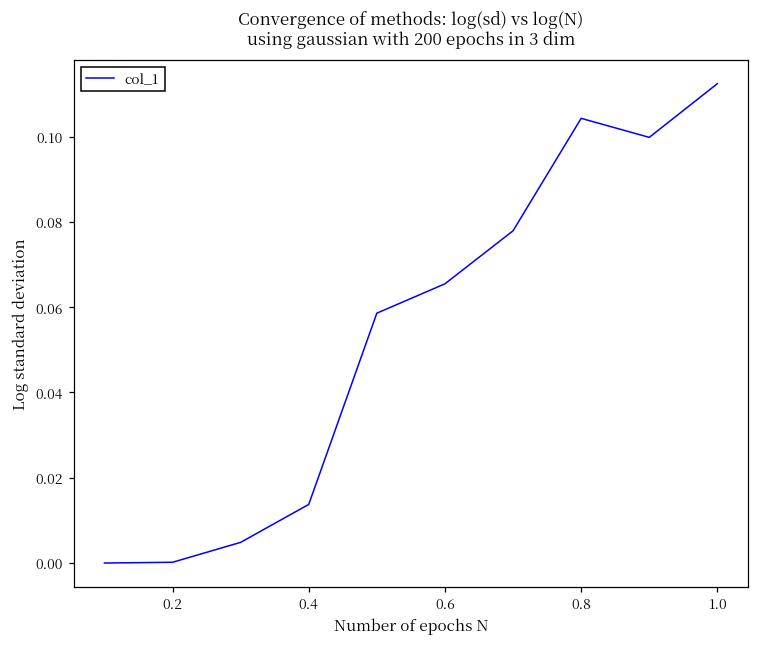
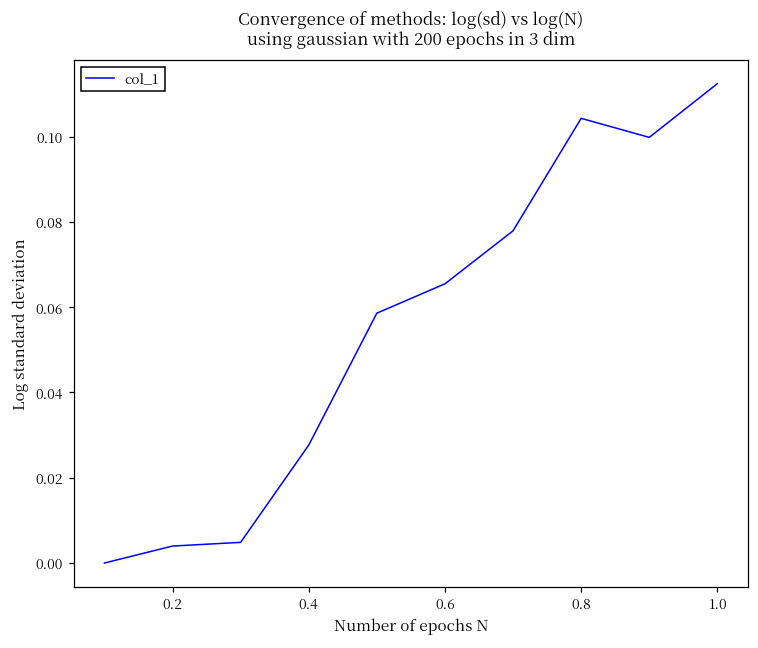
0.2: 0.000 -> 0.004
0.4: 0.014 -> 0.028
